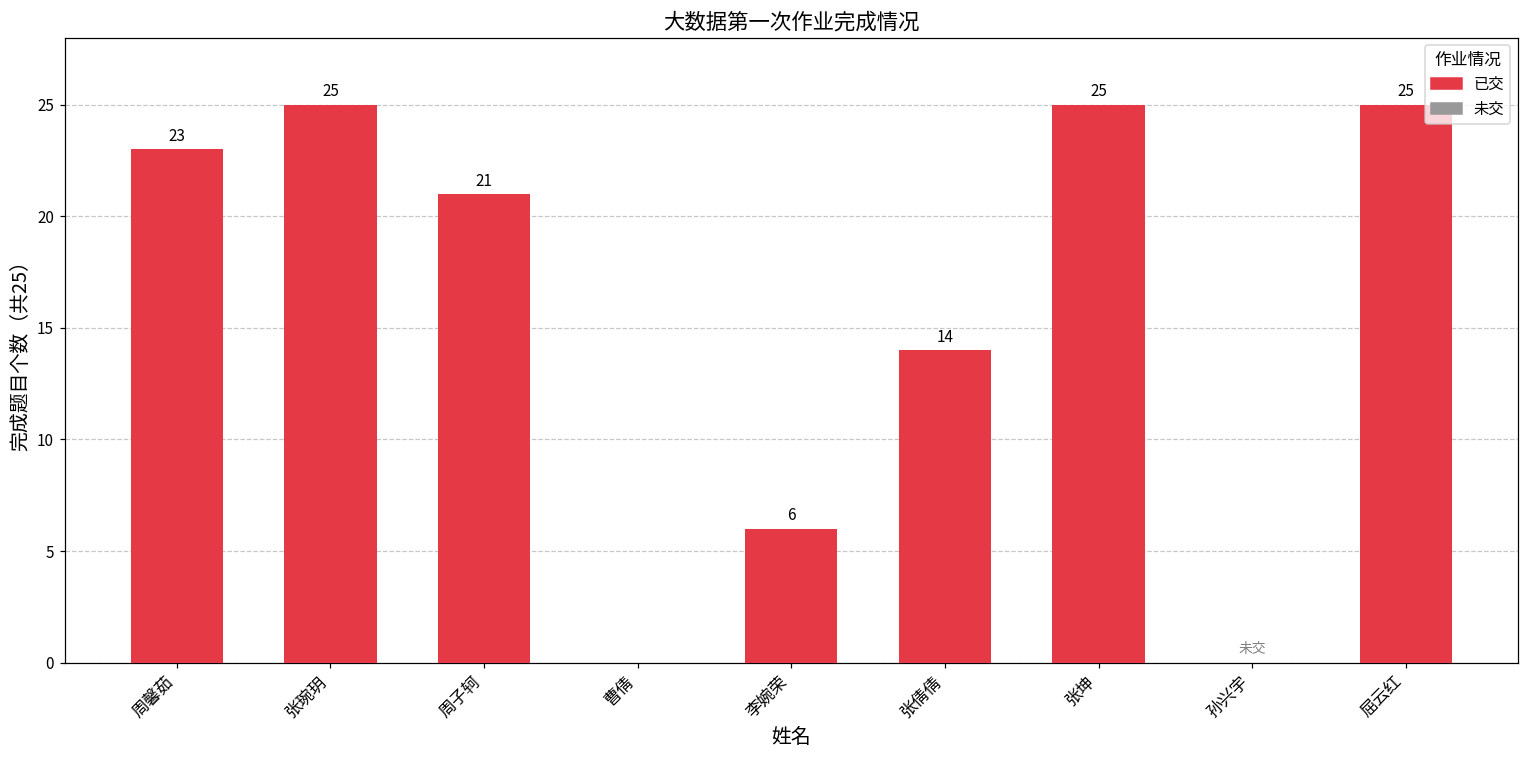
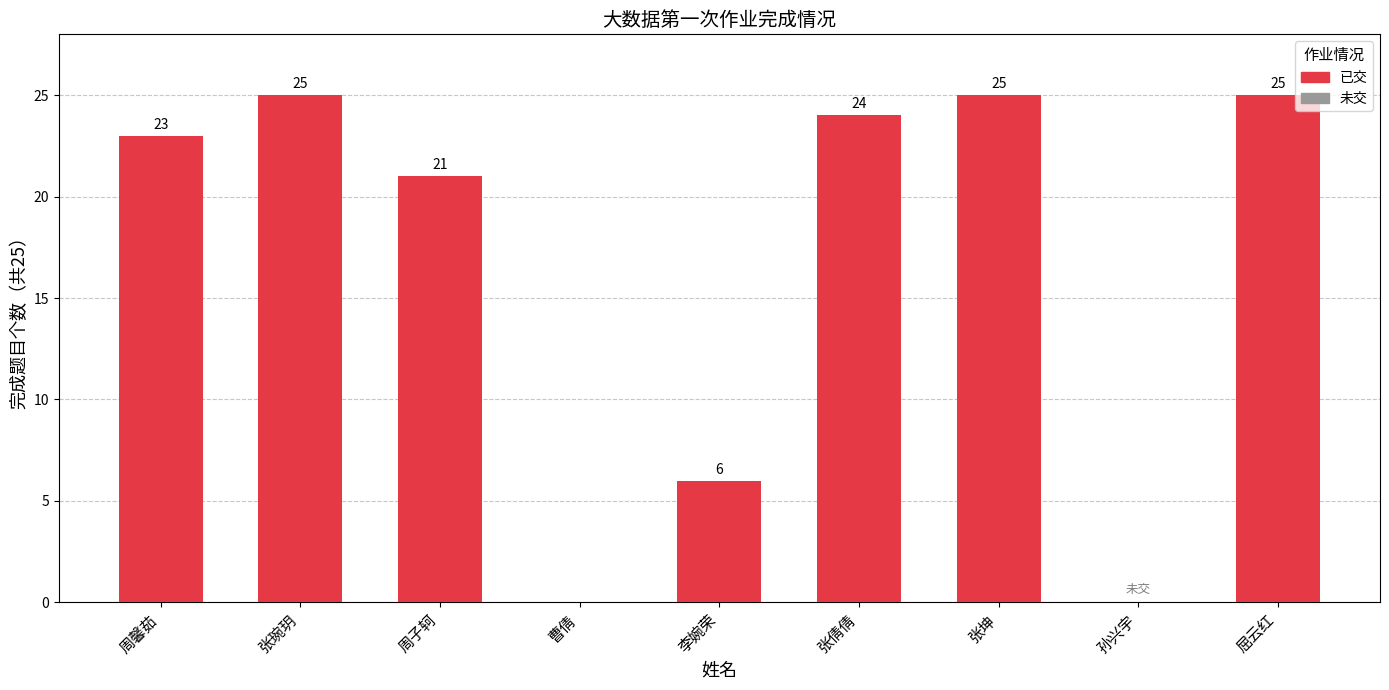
已交, 张倩倩: 14 -> 24
